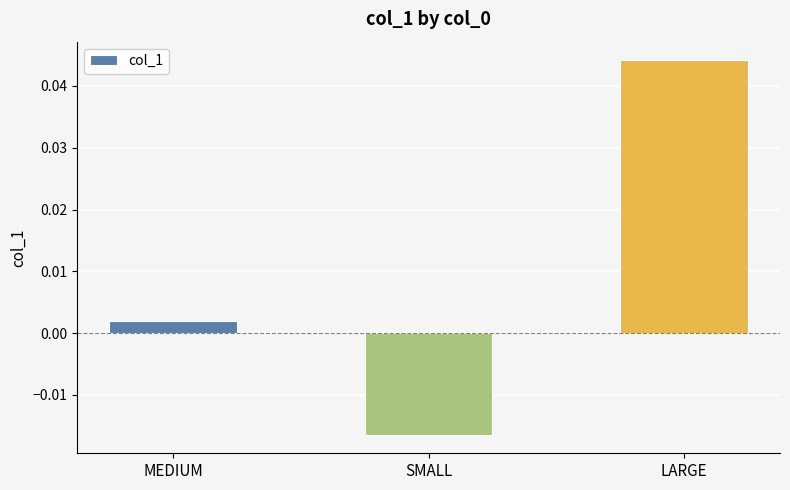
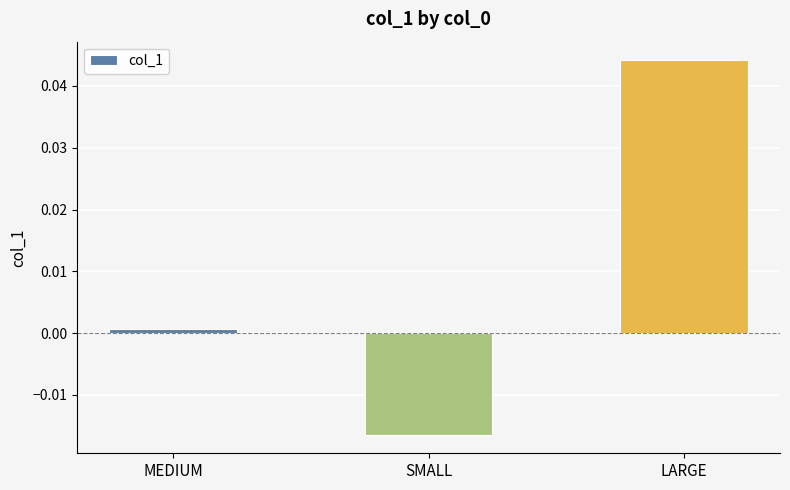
MEDIUM: 0.002 -> 0.001
